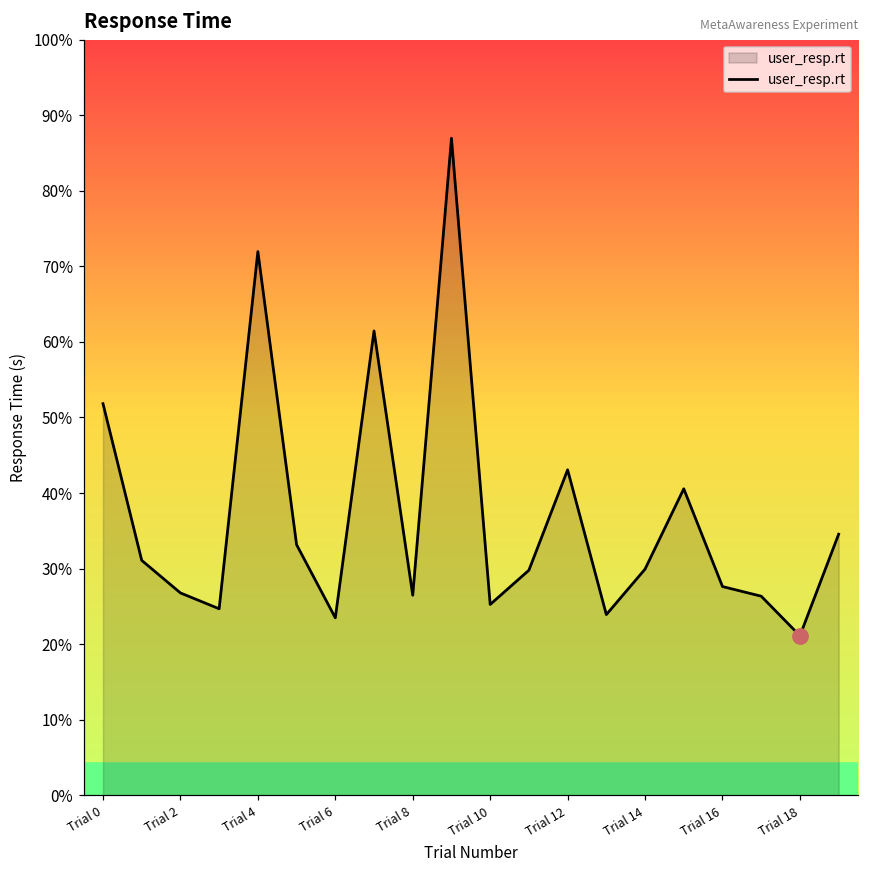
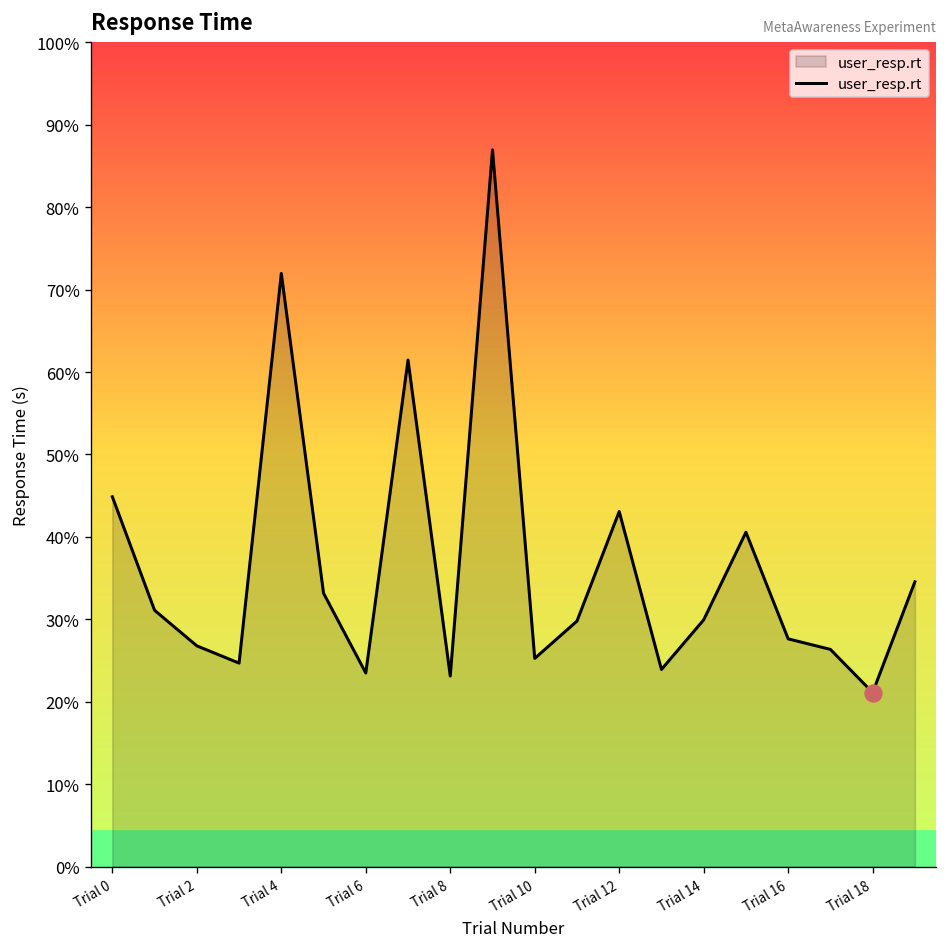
user_resp.rt, Trial 0: 52% -> 45%
user_resp.rt, Trial 8: 26% -> 23%
